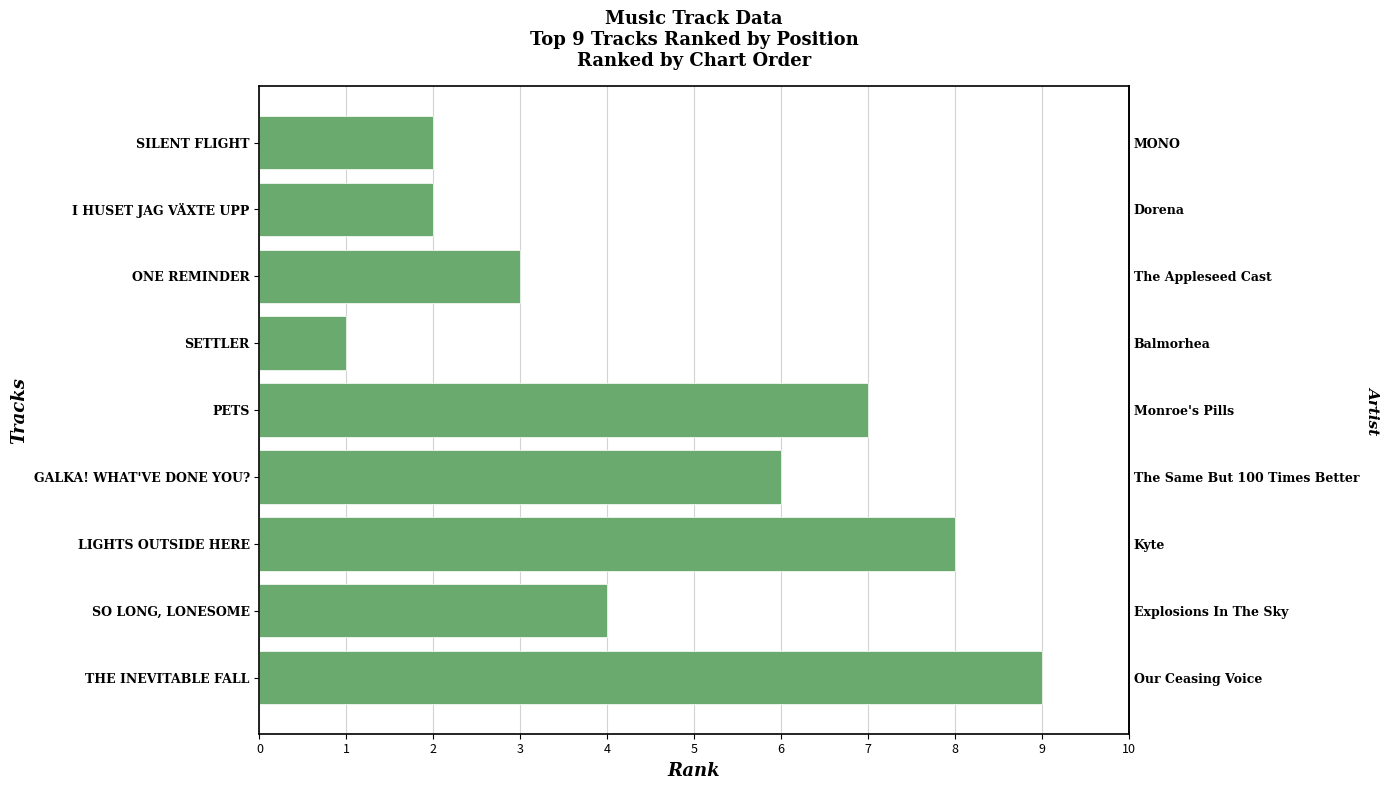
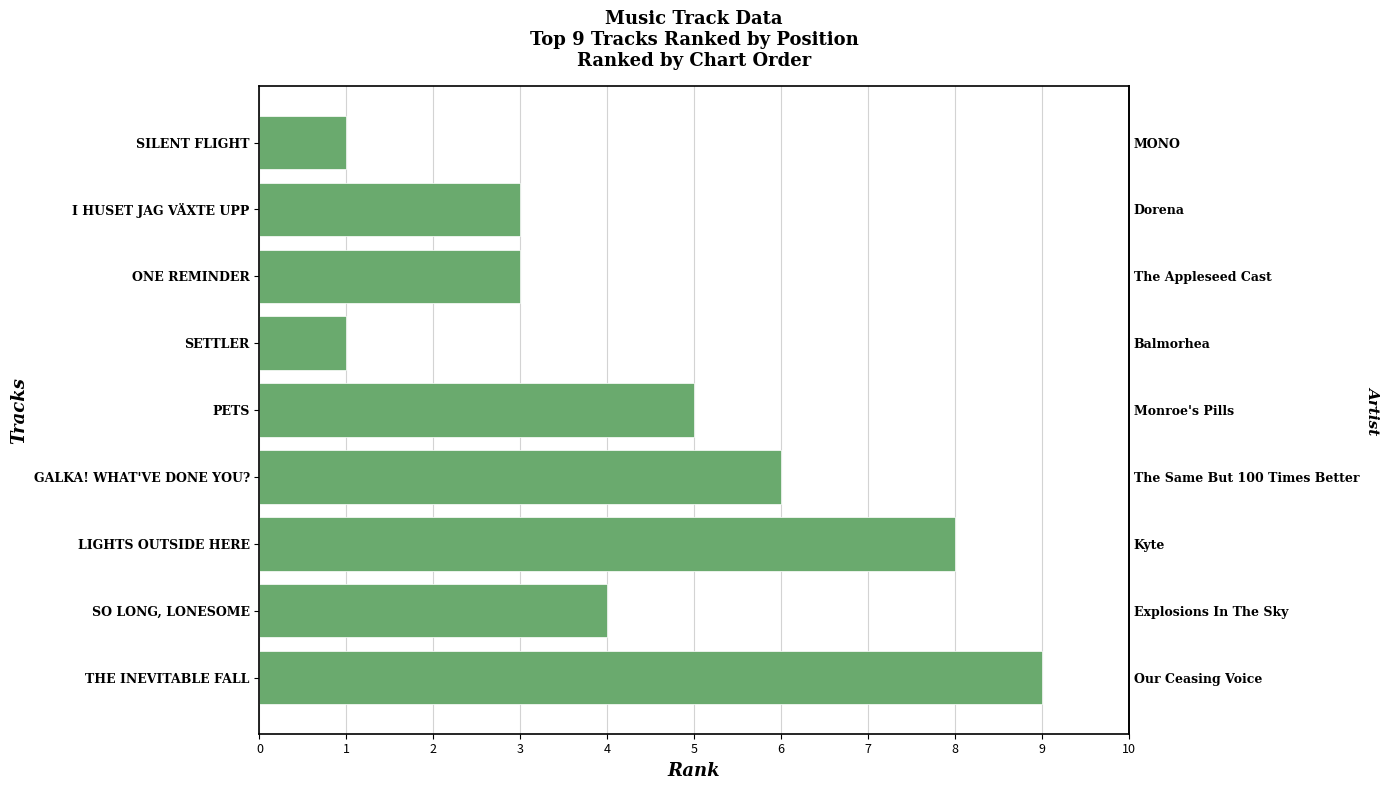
SILENT FLIGHT: 2 -> 1
I HUSET JAG VÄXTE UPP: 2 -> 3
PETS: 7 -> 5
